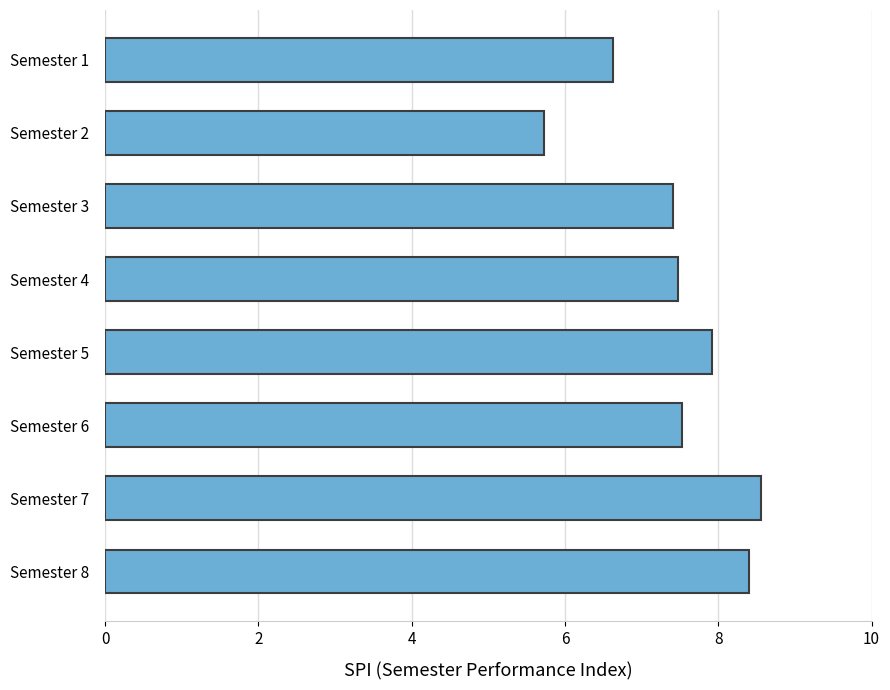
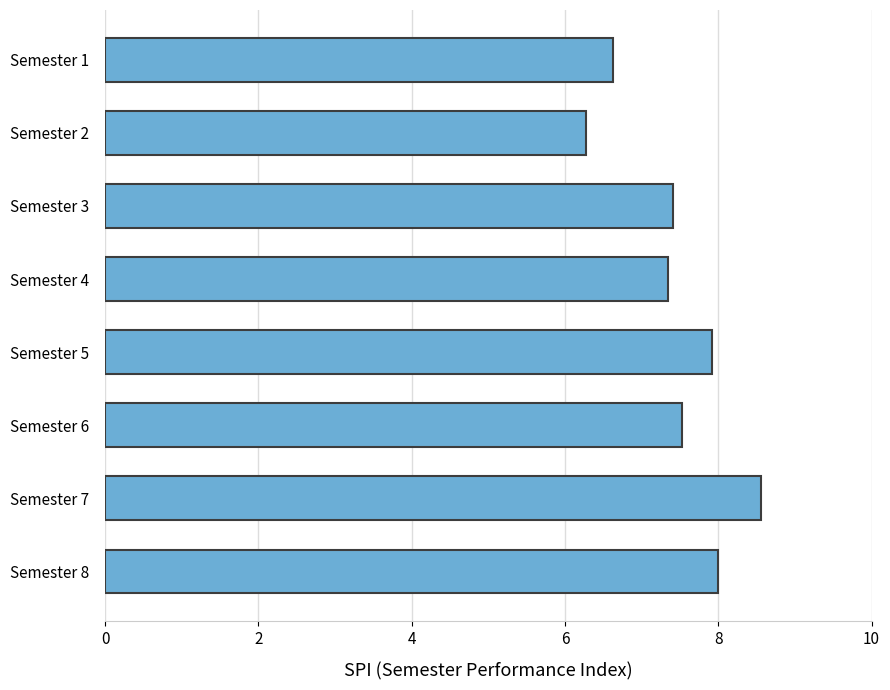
Semester 2: 5.7 -> 6.3
Semester 4: 7.5 -> 7.4
Semester 8: 8.4 -> 8.0
